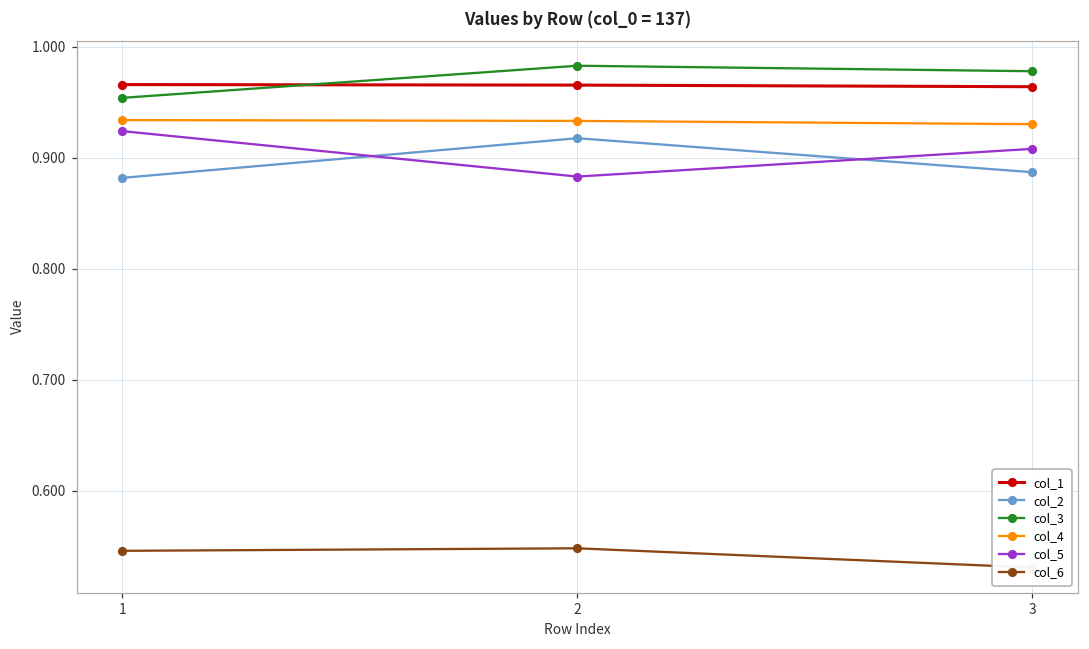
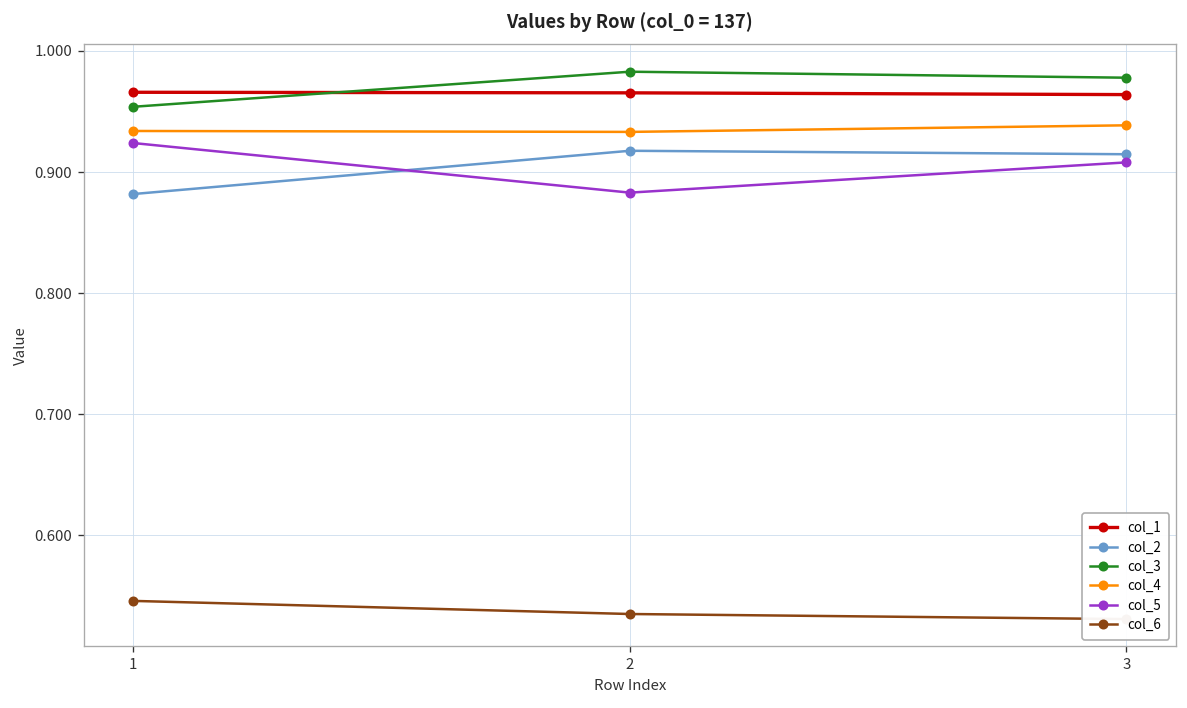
col_6, 2: 0.548 -> 0.535
col_2, 3: 0.887 -> 0.915
col_4, 3: 0.930 -> 0.939
